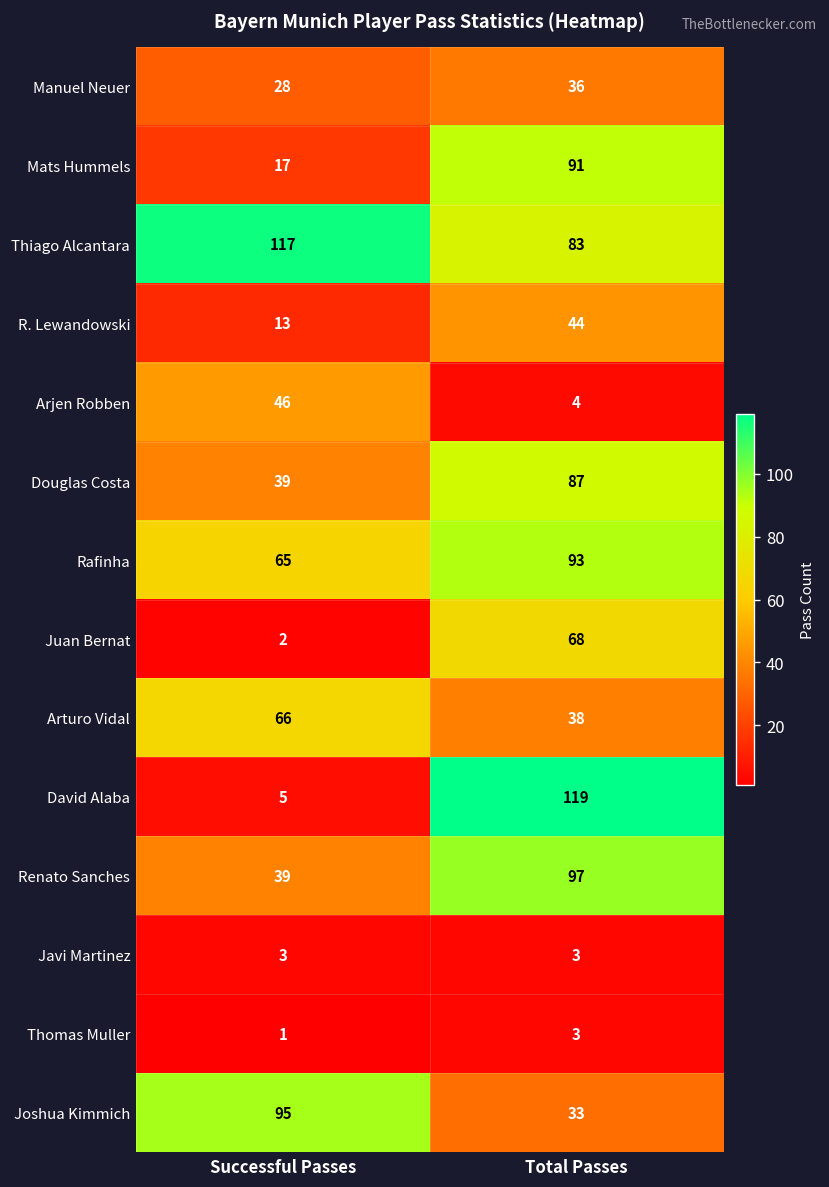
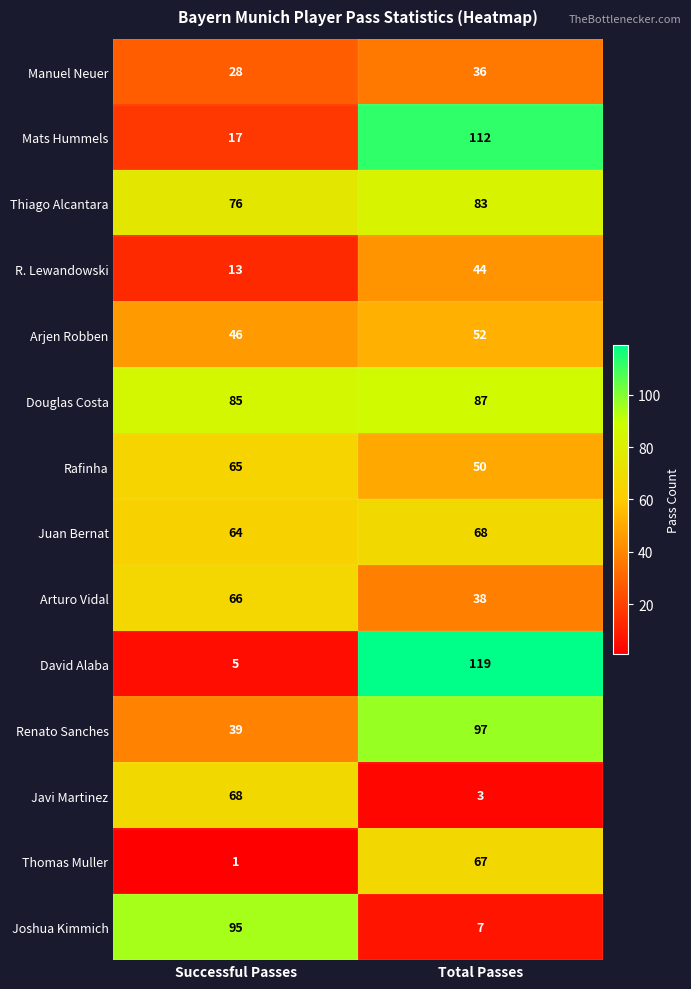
Mats Hummels, Total Passes: 91 -> 112
Thiago Alcantara, Successful Passes: 117 -> 76
Arjen Robben, Total Passes: 4 -> 52
Douglas Costa, Successful Passes: 39 -> 85
Rafinha, Total Passes: 93 -> 50
Juan Bernat, Successful Passes: 2 -> 64
Javi Martinez, Successful Passes: 3 -> 68
Thomas Muller, Total Passes: 3 -> 67
Joshua Kimmich, Total Passes: 33 -> 7
